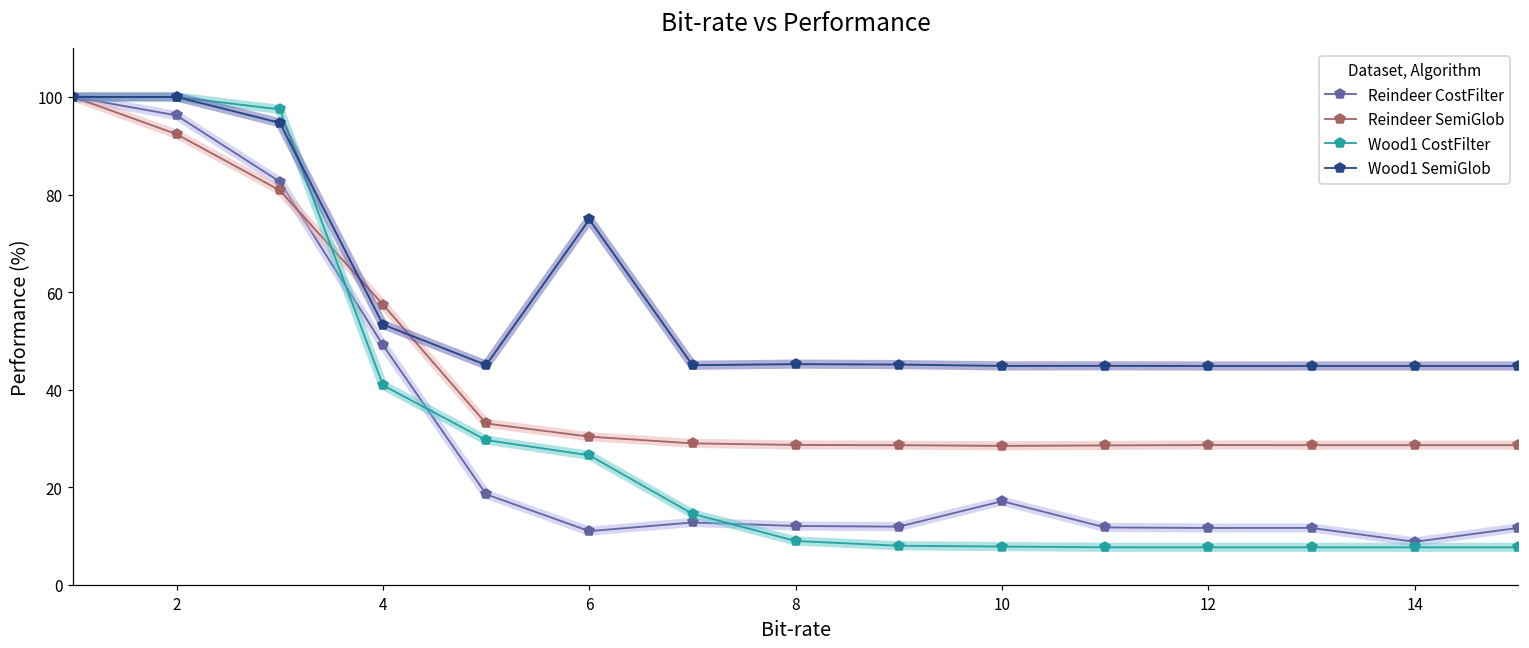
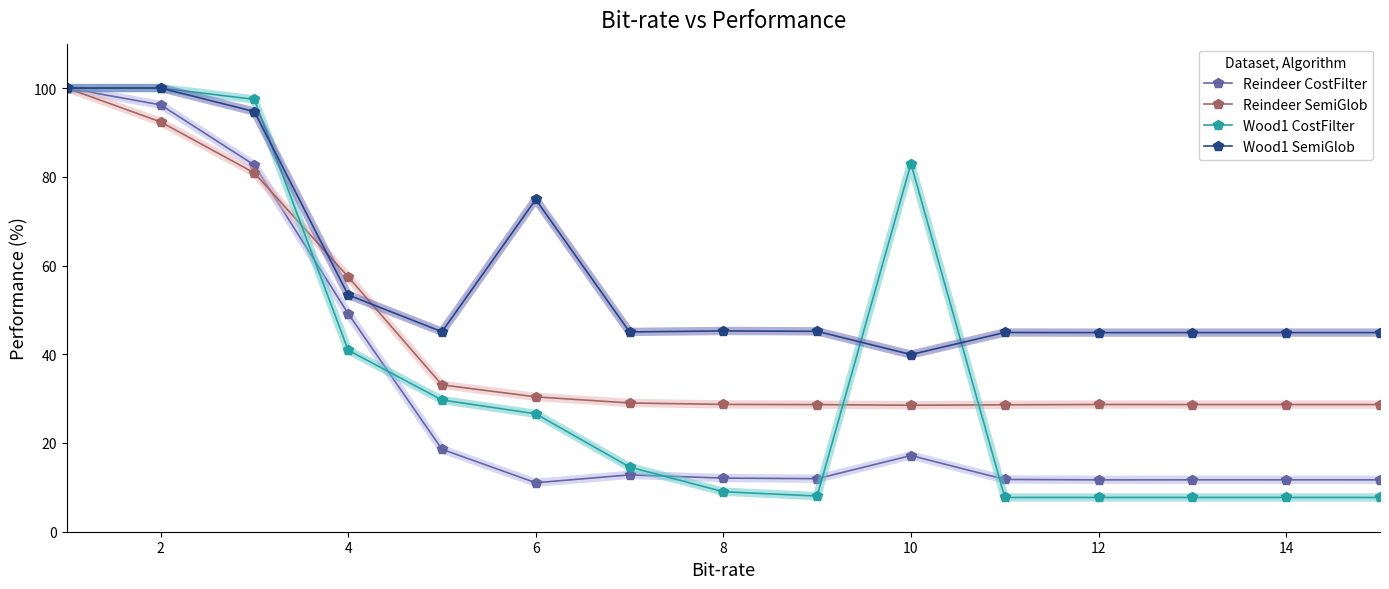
Wood1 CostFilter, 10: 8 -> 83
Wood1 SemiGlob, 10: 45 -> 40
Reindeer CostFilter, 14: 9 -> 12
